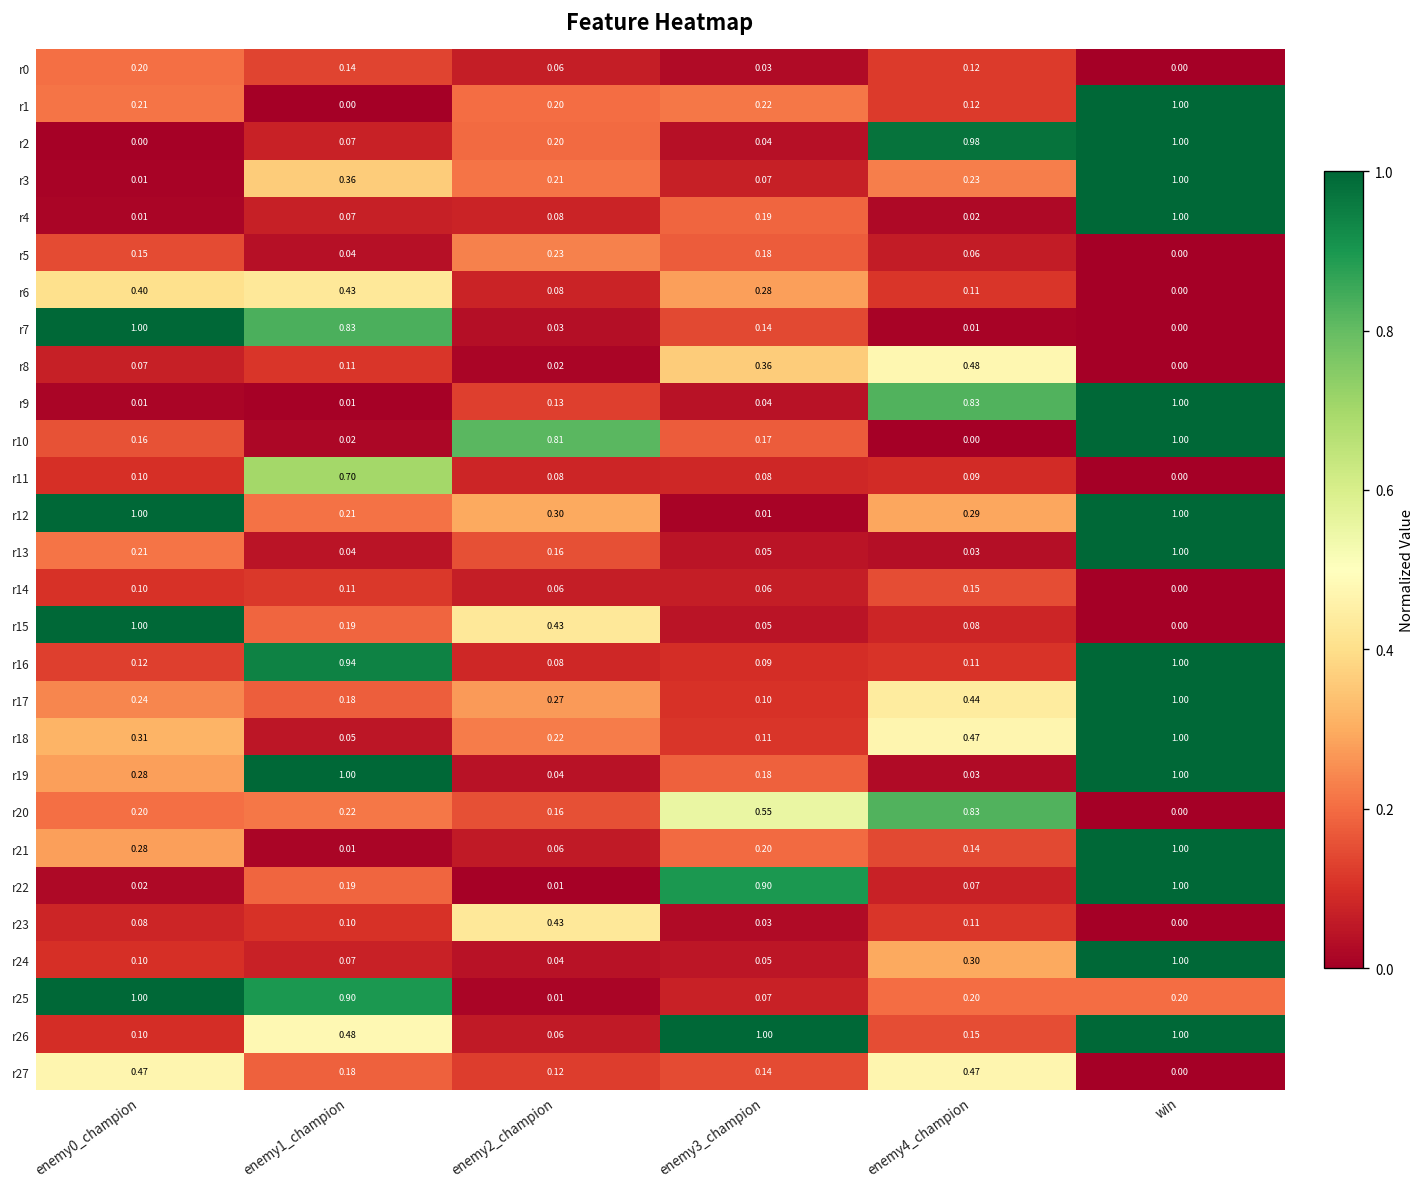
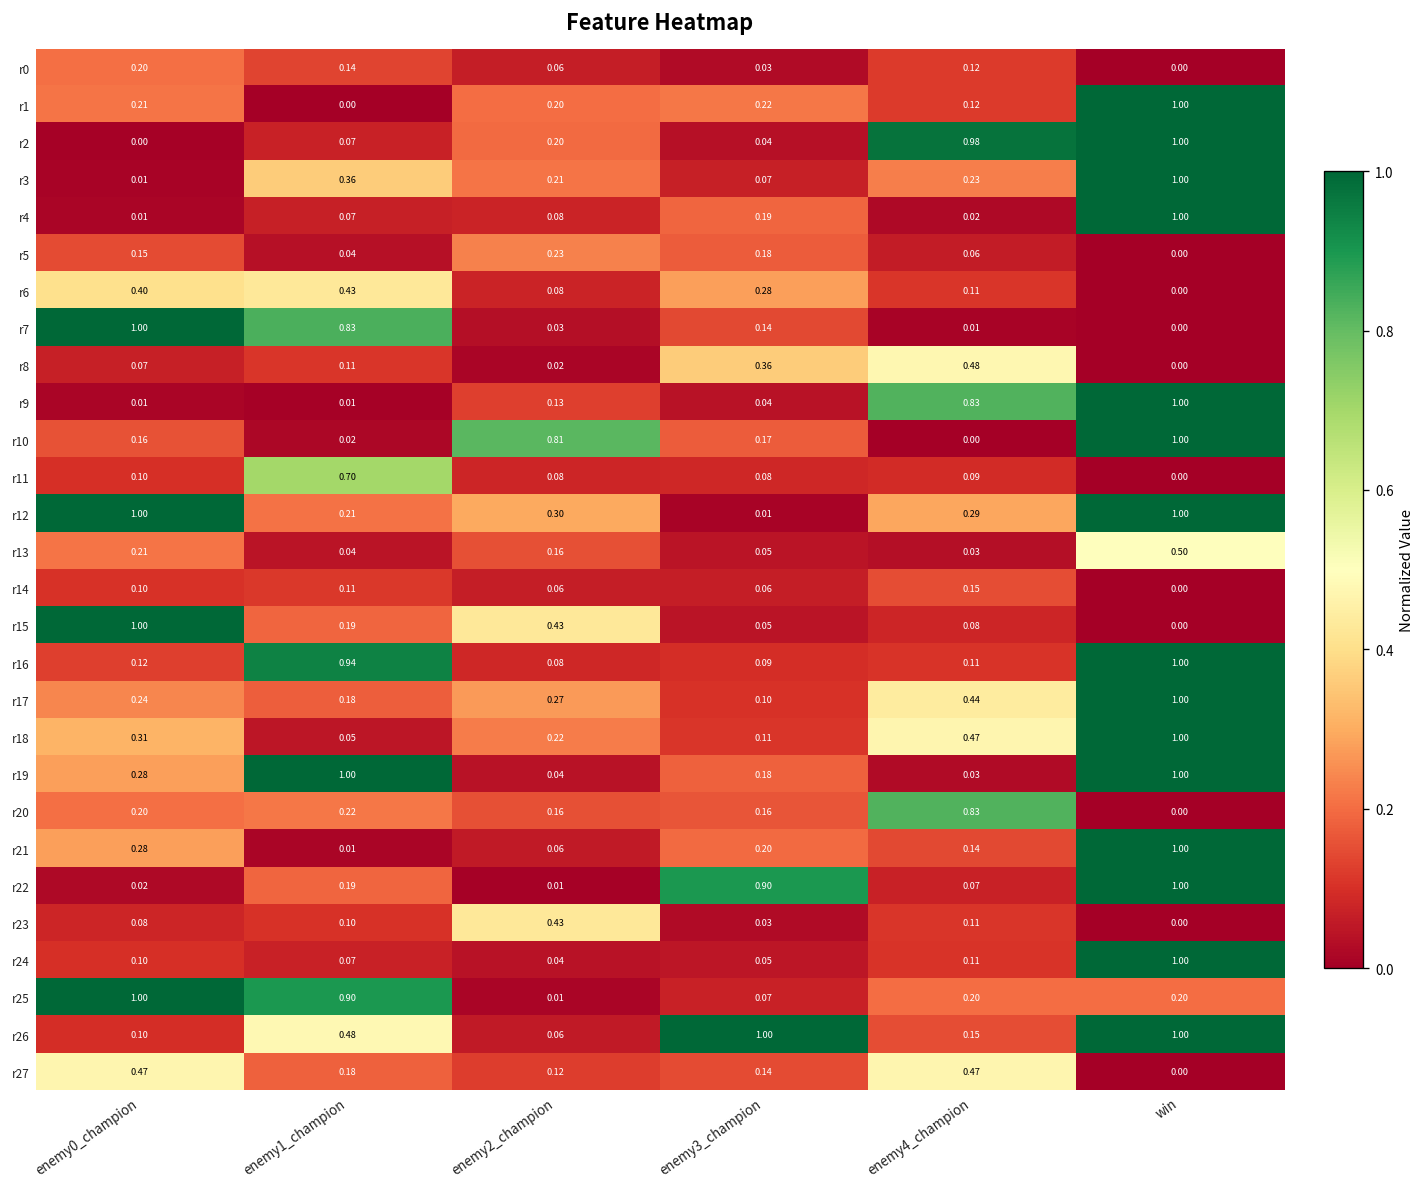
r13, win: 1.00 -> 0.50
r20, enemy3_champion: 0.55 -> 0.16
r24, enemy4_champion: 0.30 -> 0.11
